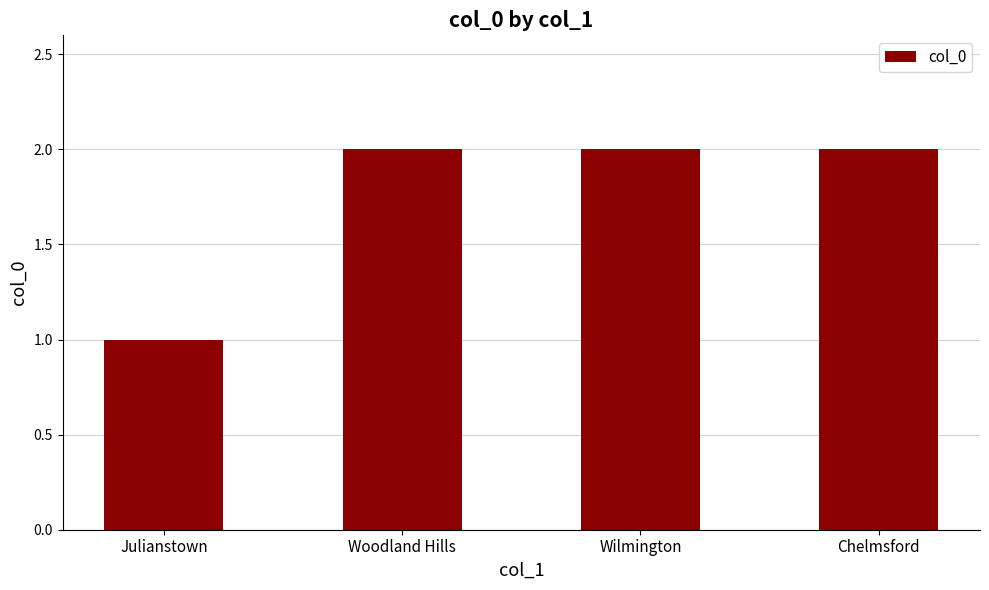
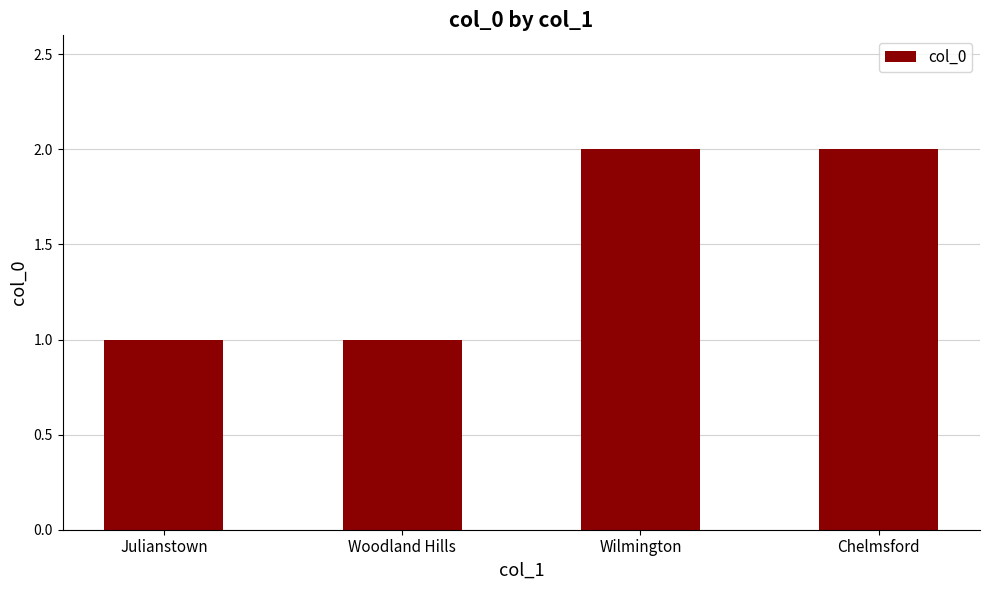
Woodland Hills: 2 -> 1
